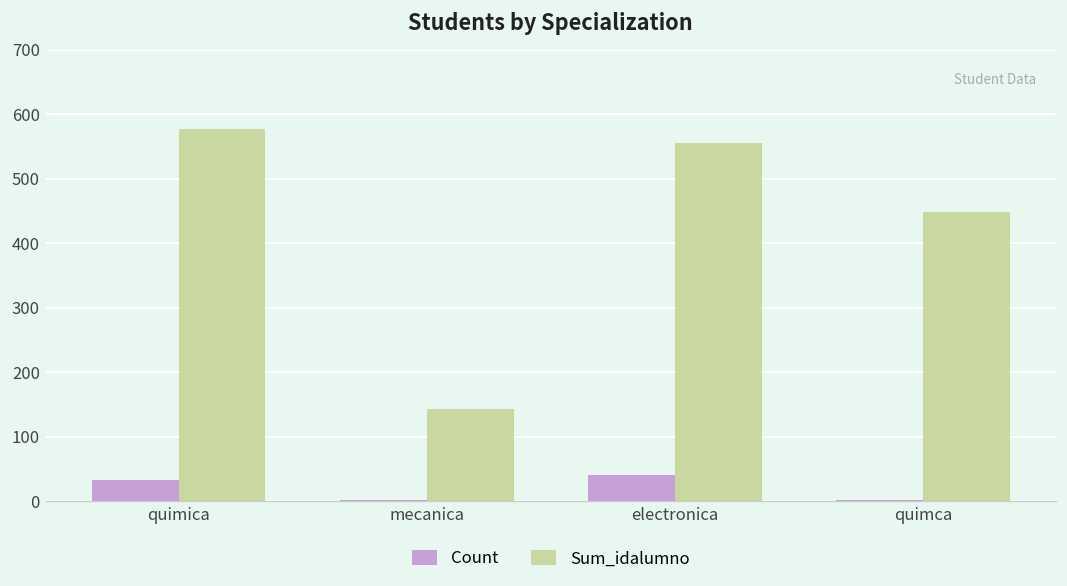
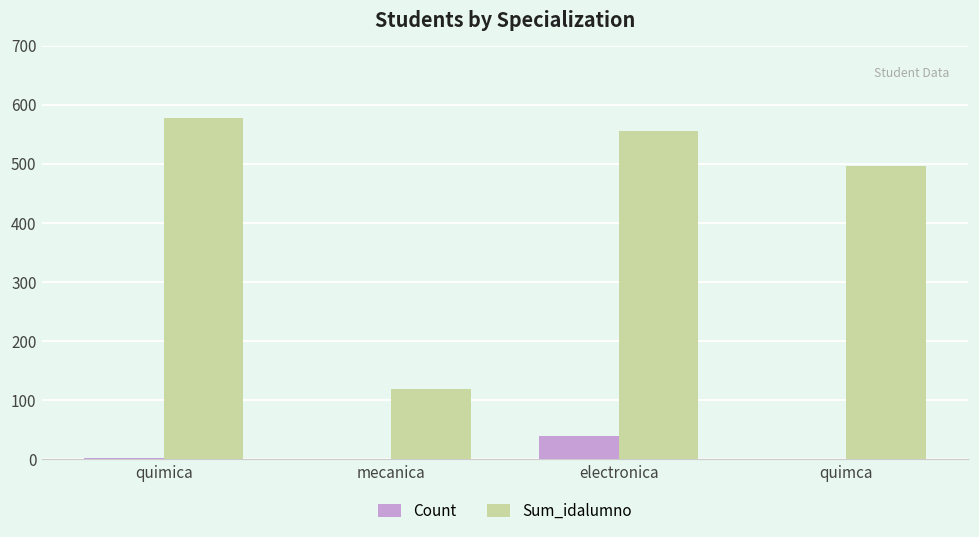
Count, quimica: 30 -> 0
Sum_idalumno, mecanica: 140 -> 120
Sum_idalumno, quimca: 450 -> 500
